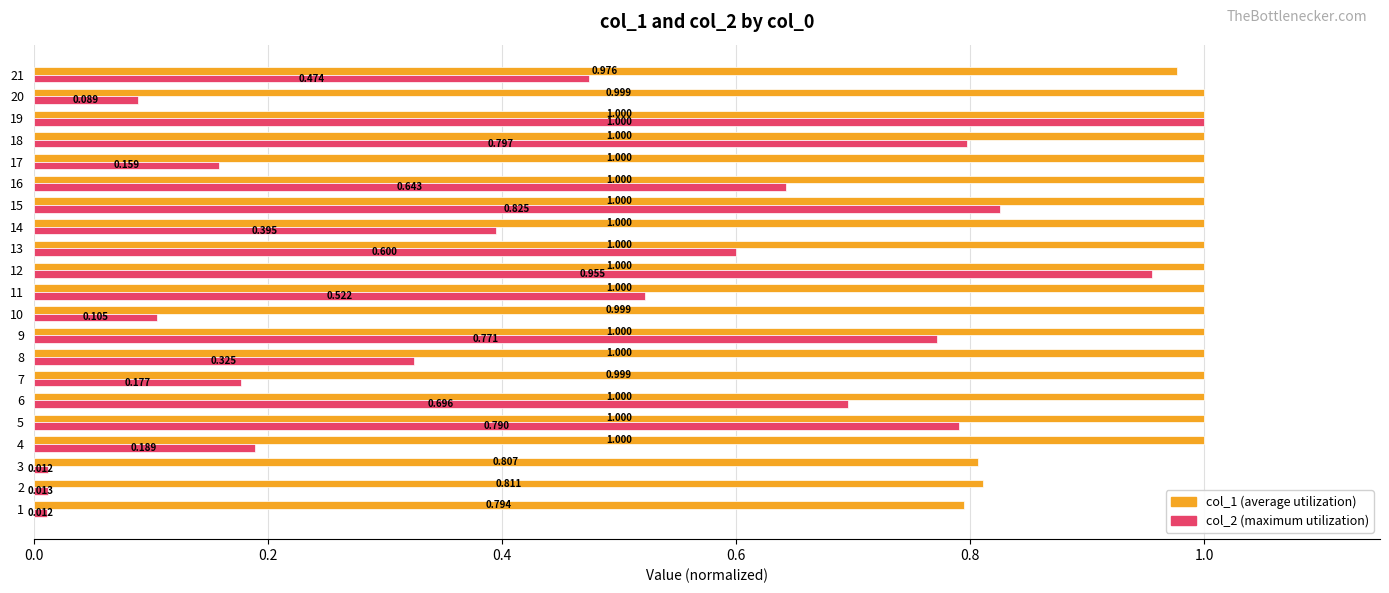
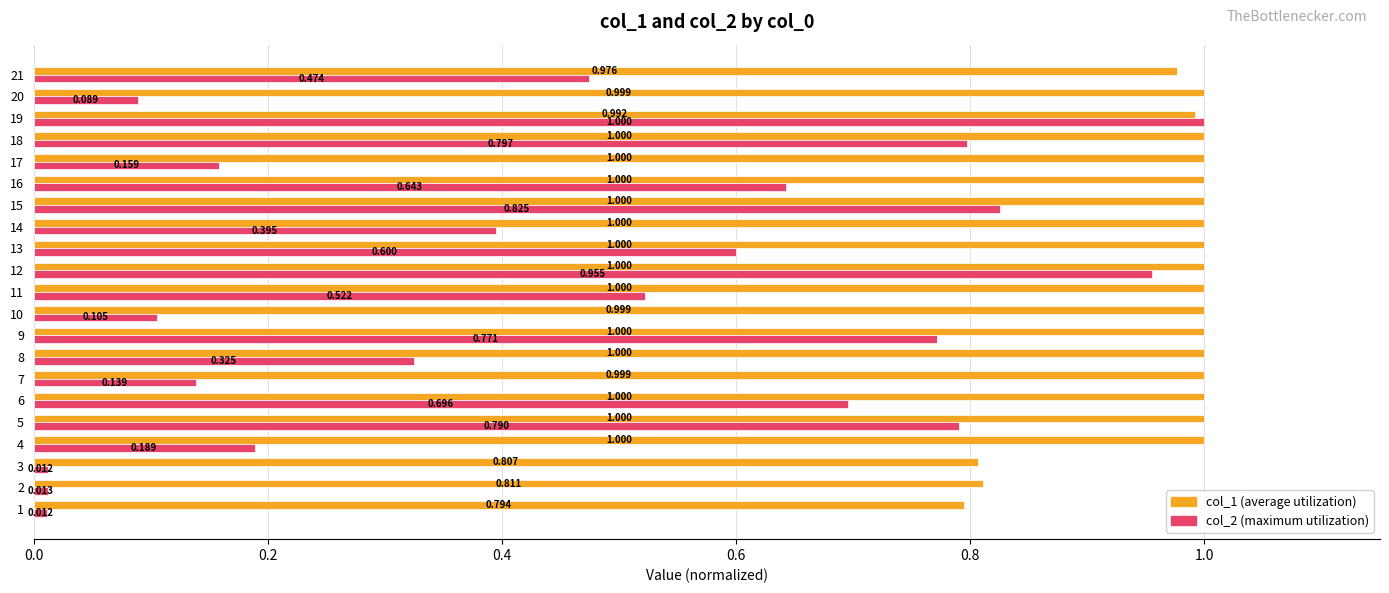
col_1 (average utilization), 19: 1.000 -> 0.992
col_2 (maximum utilization), 7: 0.177 -> 0.139
